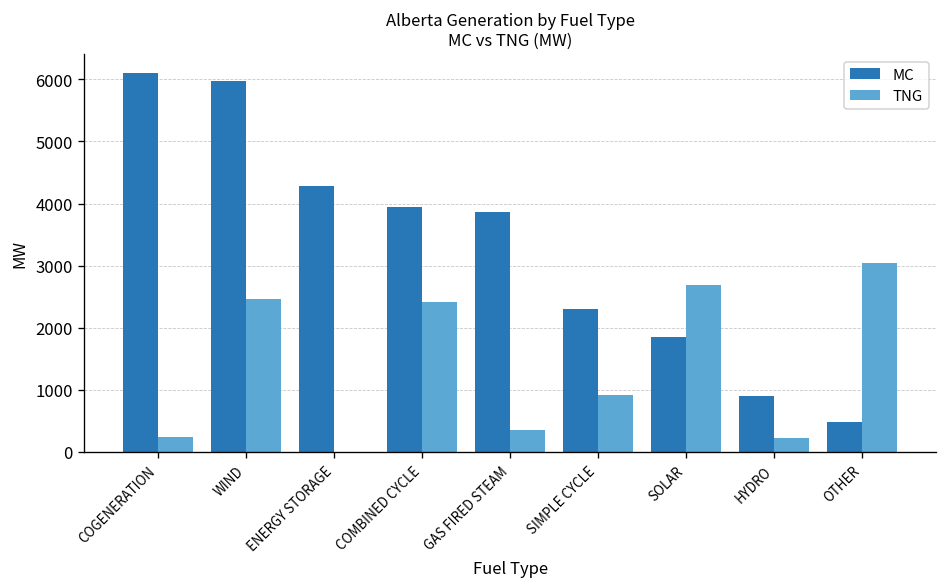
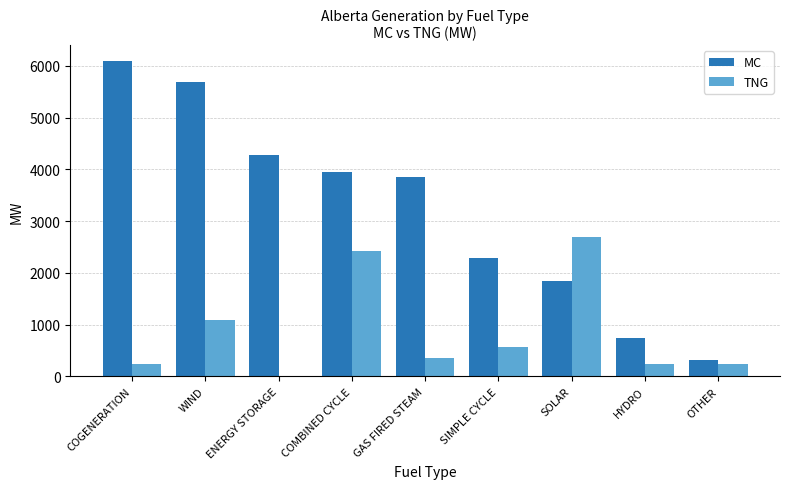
MC, WIND: 6000 -> 5700
TNG, WIND: 2500 -> 1100
TNG, SIMPLE CYCLE: 900 -> 600
MC, HYDRO: 900 -> 700
MC, OTHER: 500 -> 300
TNG, OTHER: 3000 -> 200
